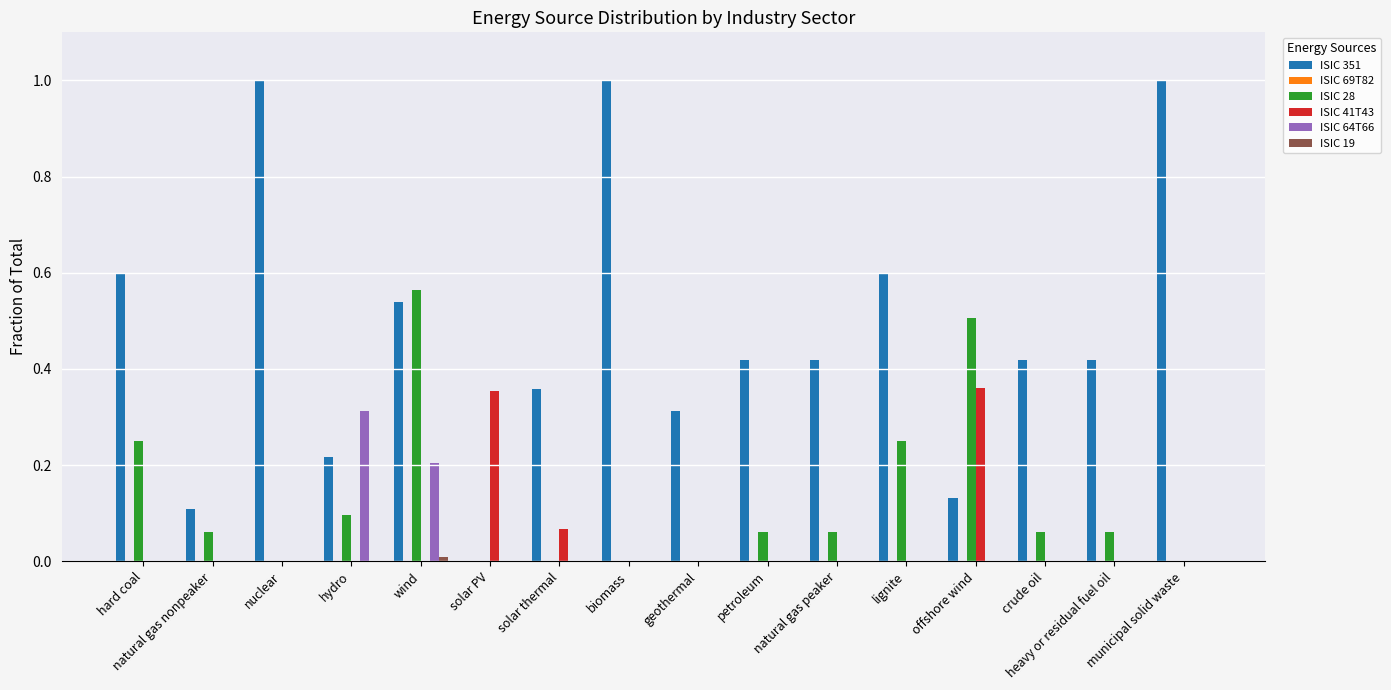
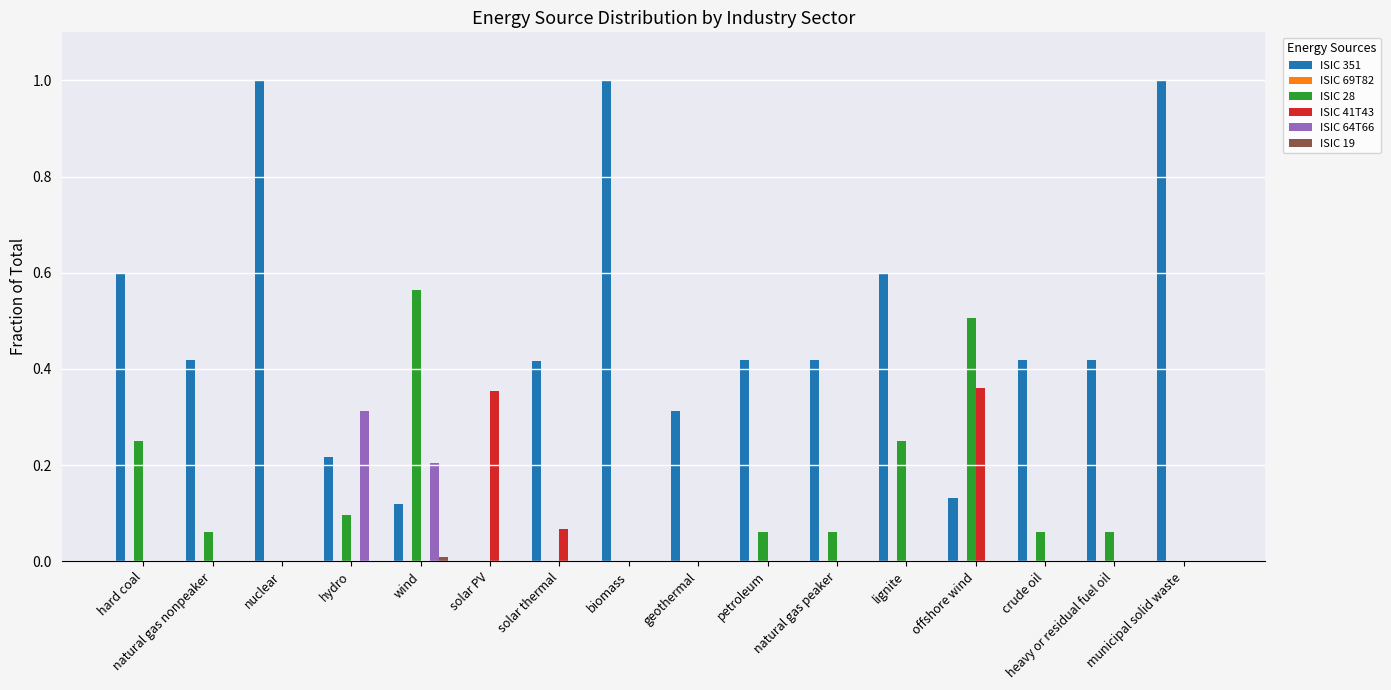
ISIC 351, natural gas nonpeaker: 0.11 -> 0.42
ISIC 351, wind: 0.54 -> 0.12
ISIC 351, solar thermal: 0.36 -> 0.42
